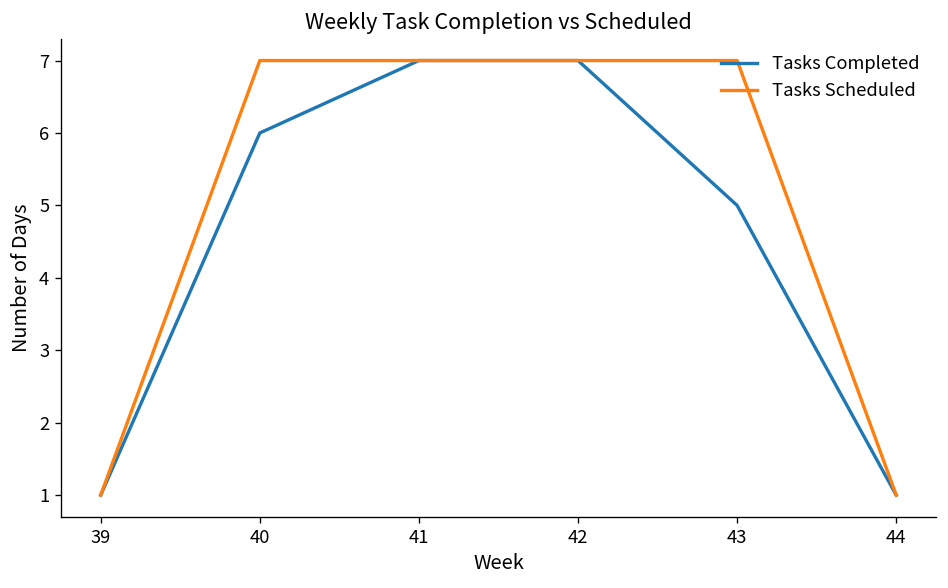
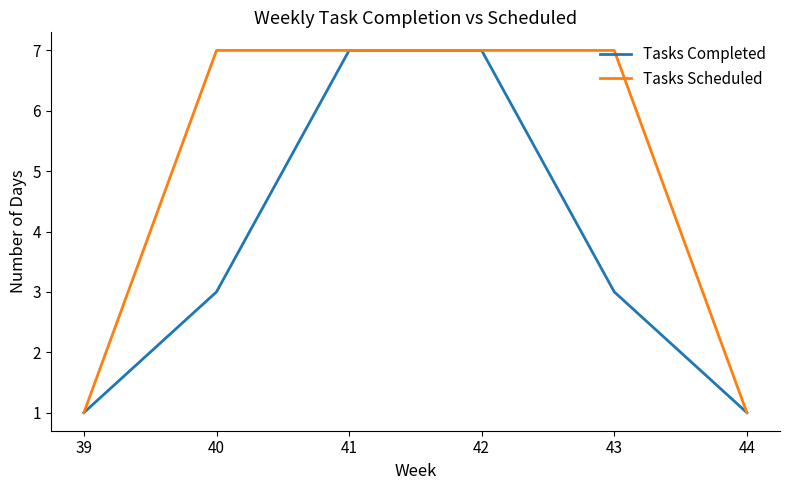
Tasks Completed, 40: 6 -> 3
Tasks Completed, 43: 5 -> 3
